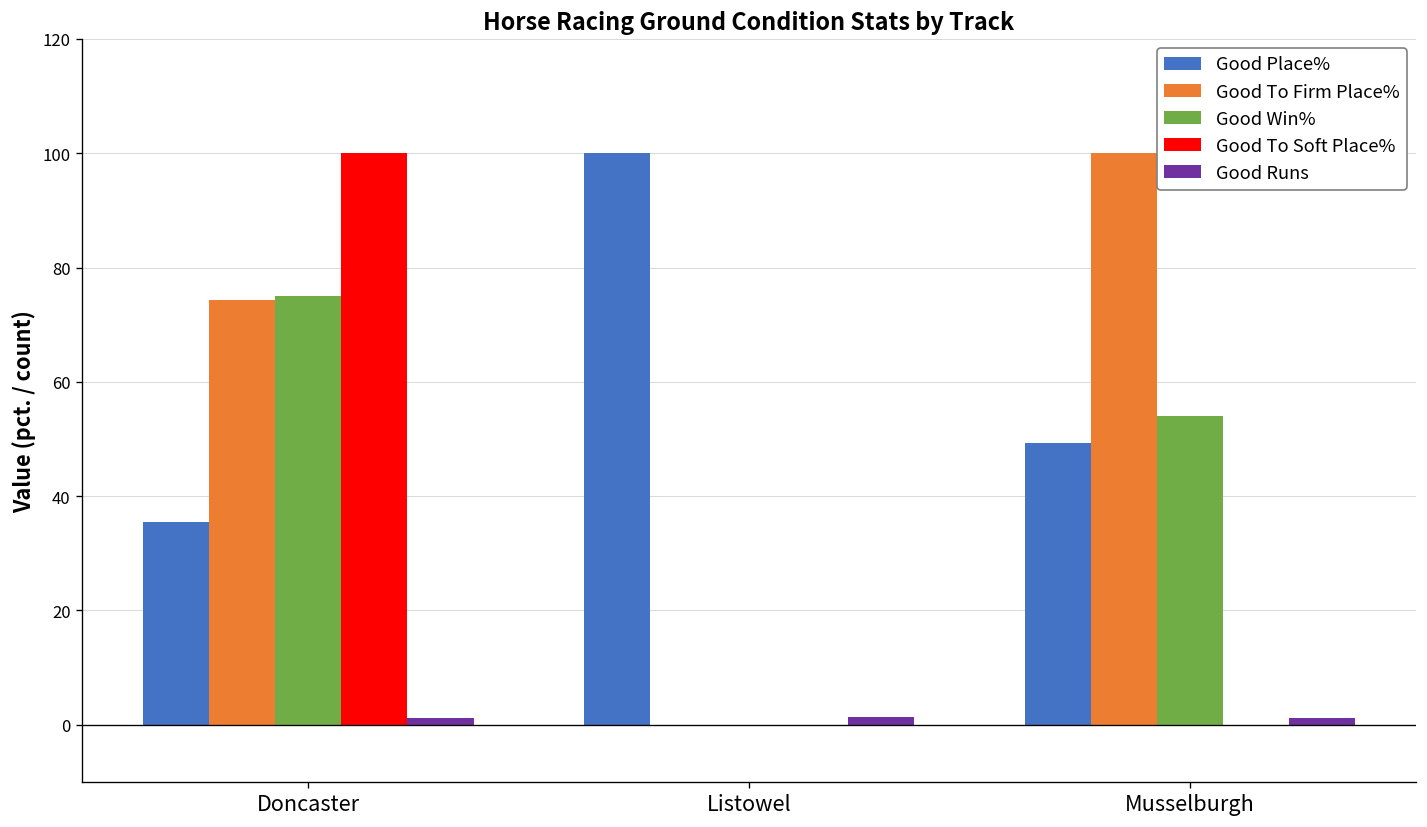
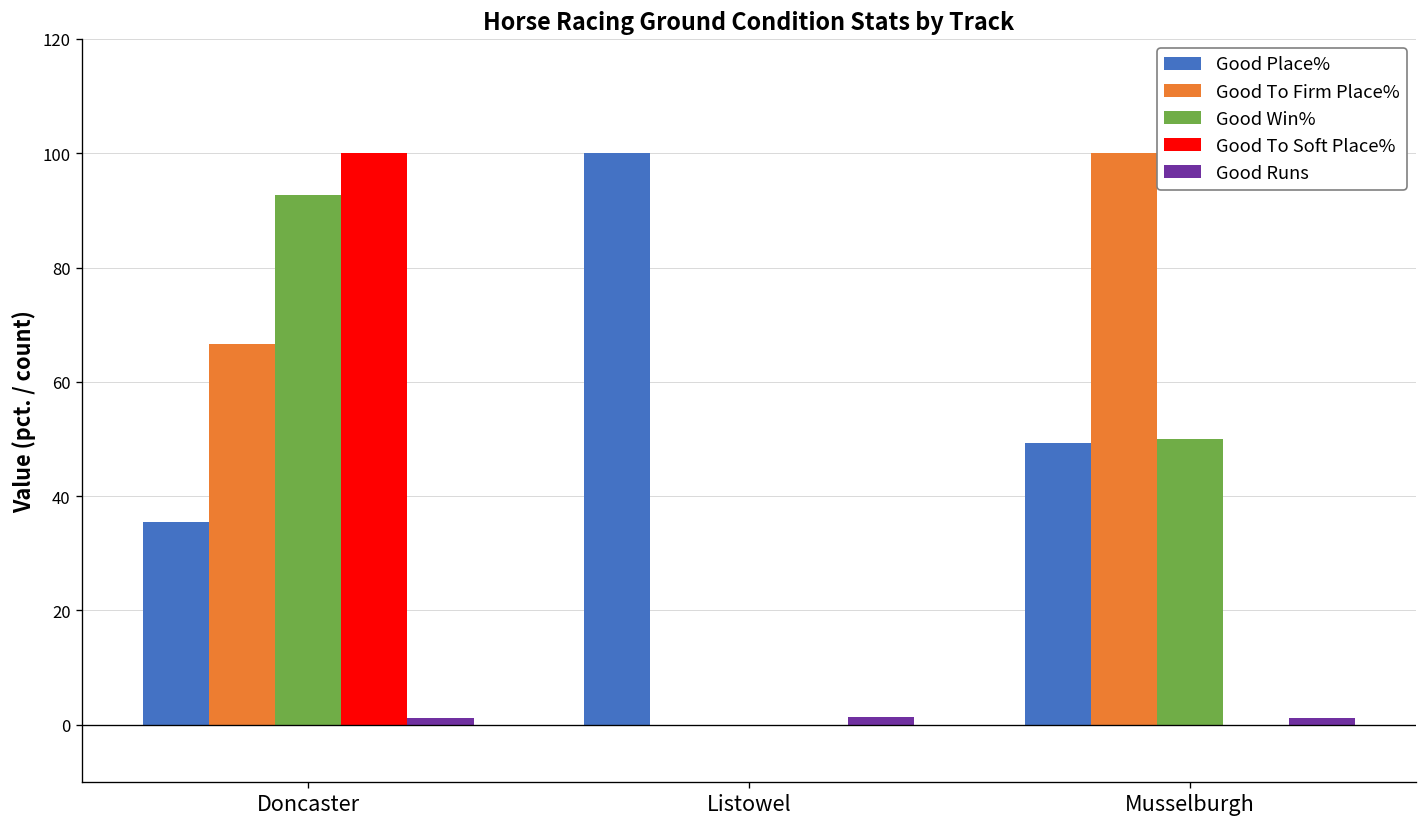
Good To Firm Place%, Doncaster: 74 -> 67
Good Win%, Doncaster: 75 -> 93
Good Win%, Musselburgh: 54 -> 50
